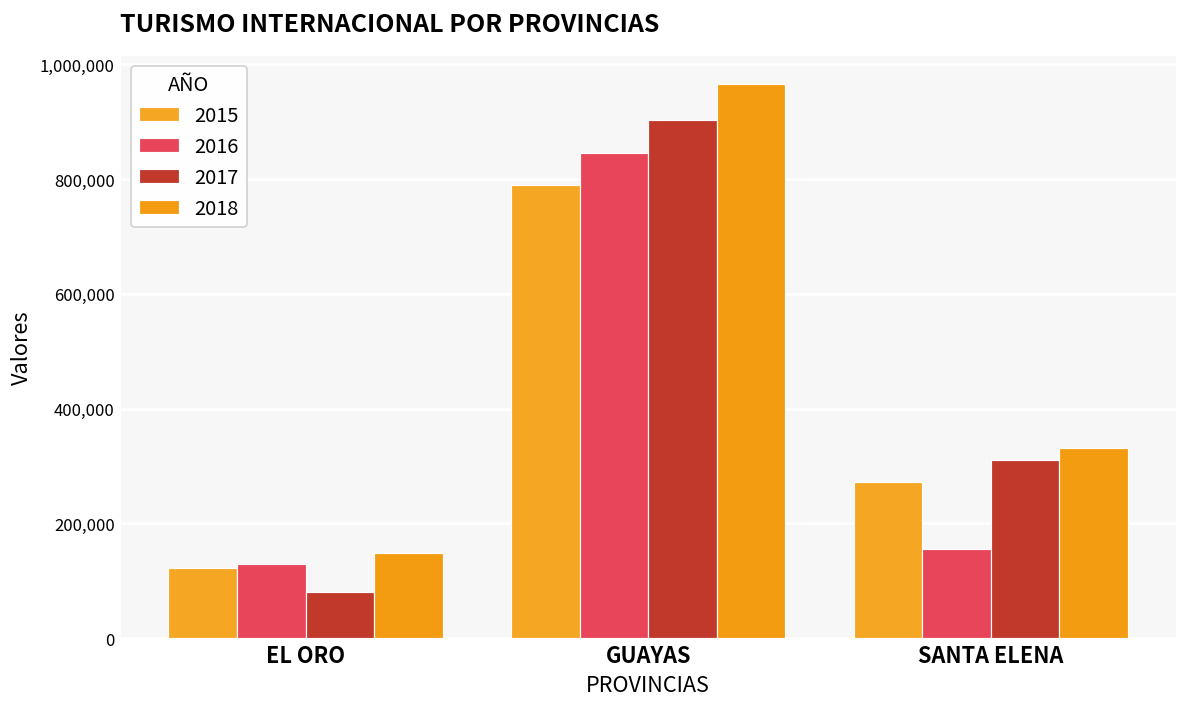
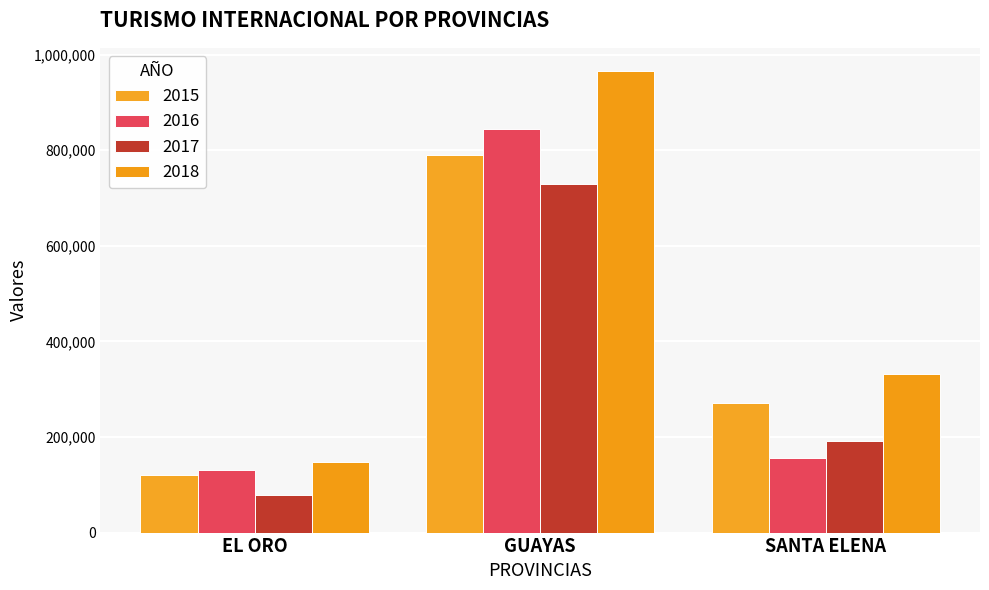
2017, GUAYAS: 900,000 -> 730,000
2017, SANTA ELENA: 310,000 -> 190,000
